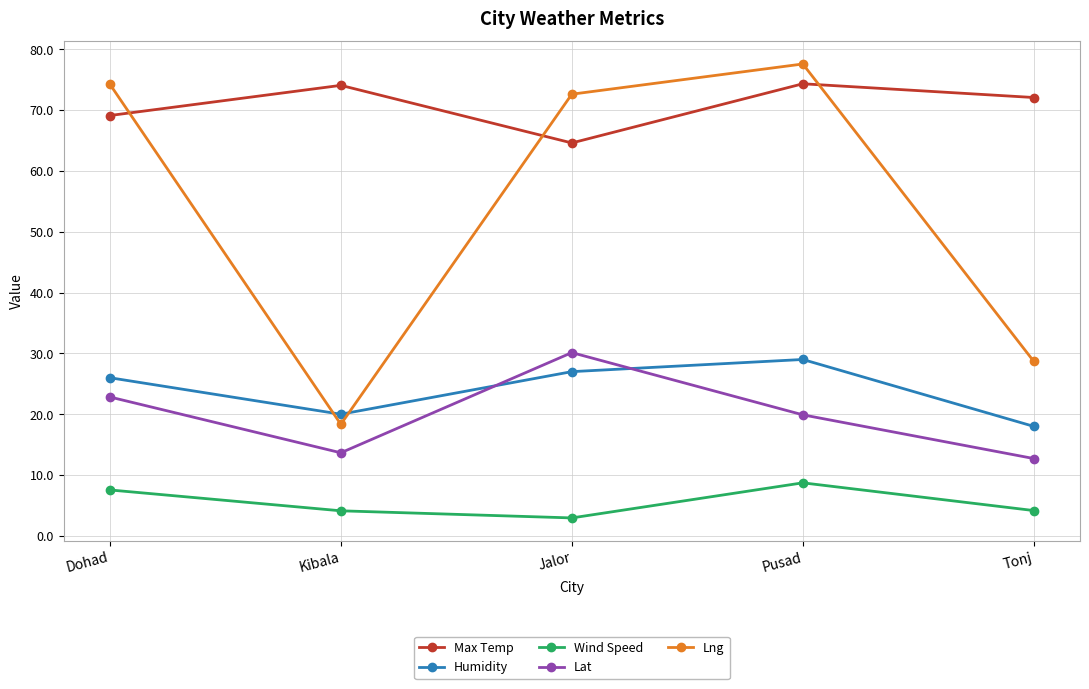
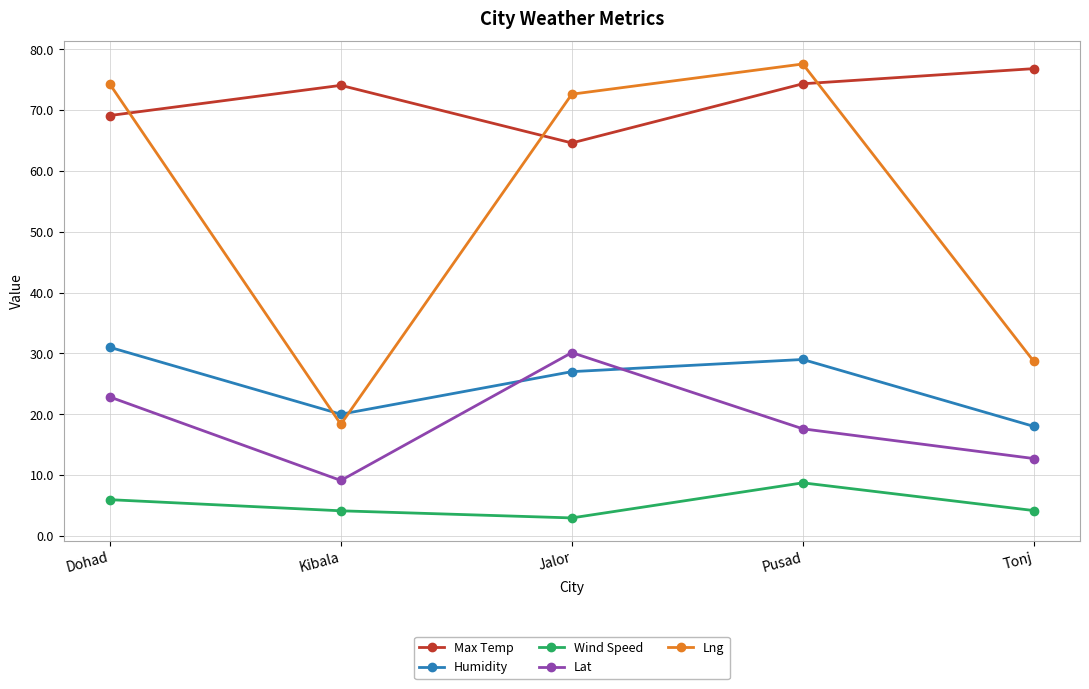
Humidity, Dohad: 26 -> 31
Wind Speed, Dohad: 8 -> 6
Lat, Kibala: 14 -> 9
Lat, Pusad: 20 -> 18
Max Temp, Tonj: 72 -> 77
